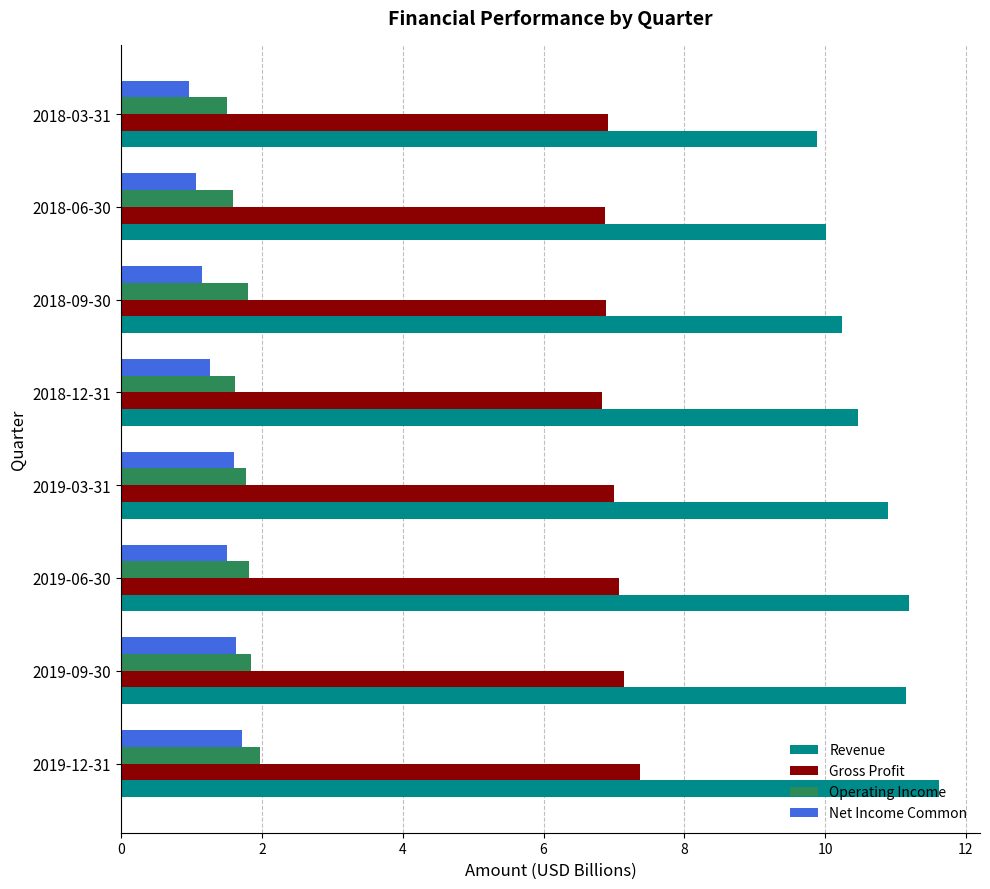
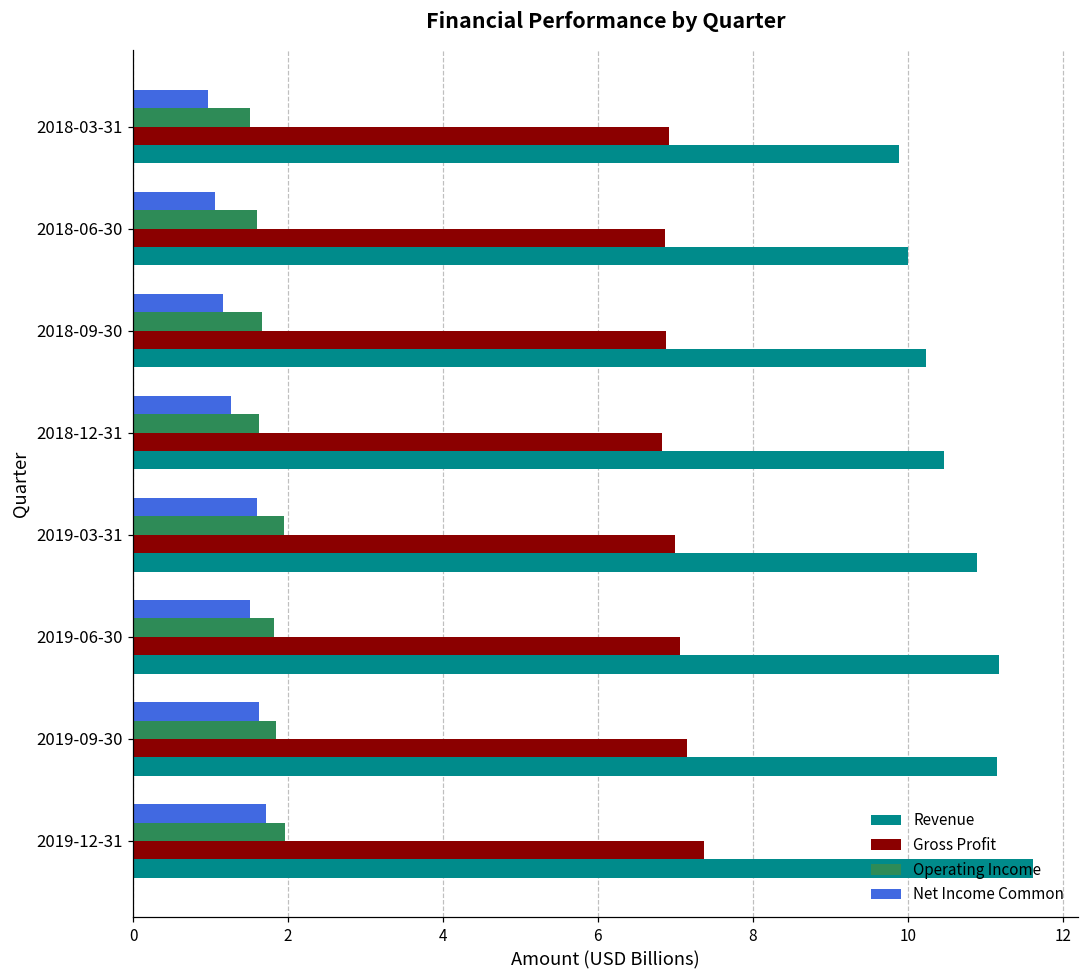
Operating Income, 2018-09-30: 1.8 -> 1.7
Operating Income, 2019-03-31: 1.8 -> 1.9
